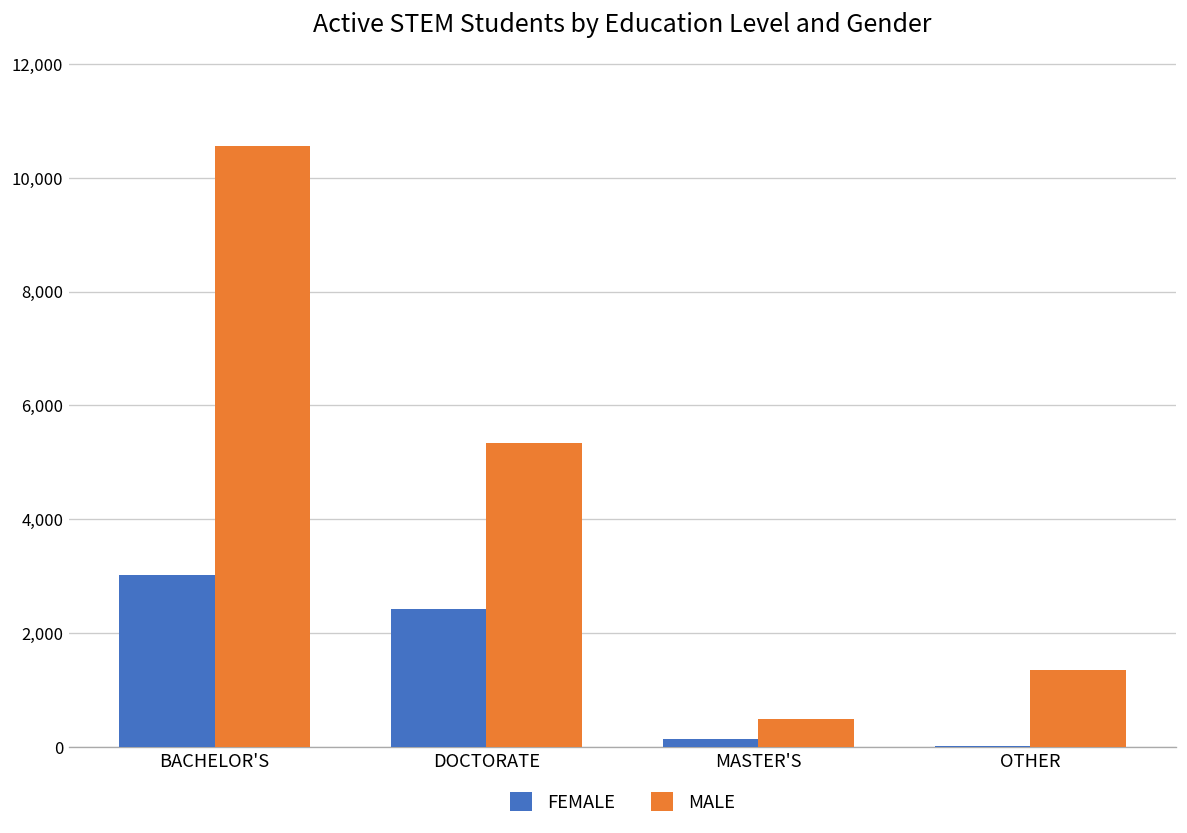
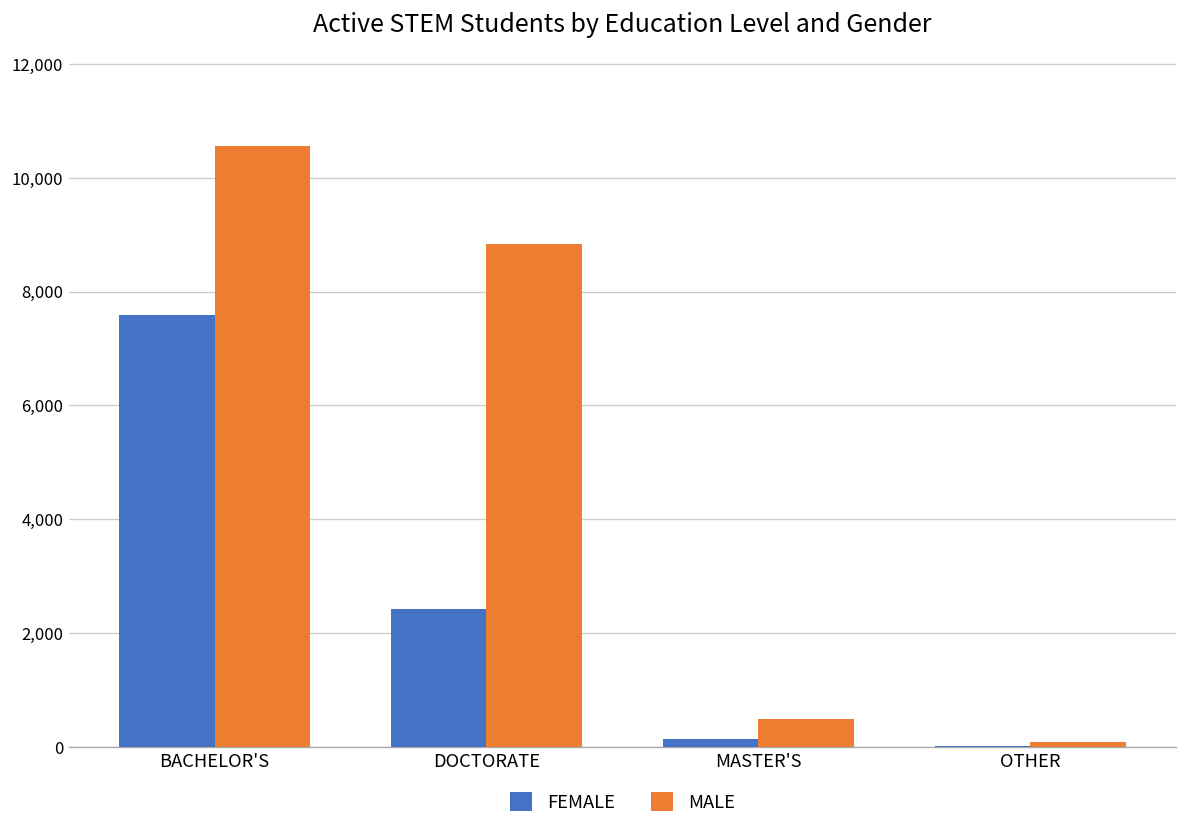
FEMALE, BACHELOR'S: 3,000 -> 7,600
MALE, DOCTORATE: 5,300 -> 8,800
MALE, OTHER: 1,400 -> 100
